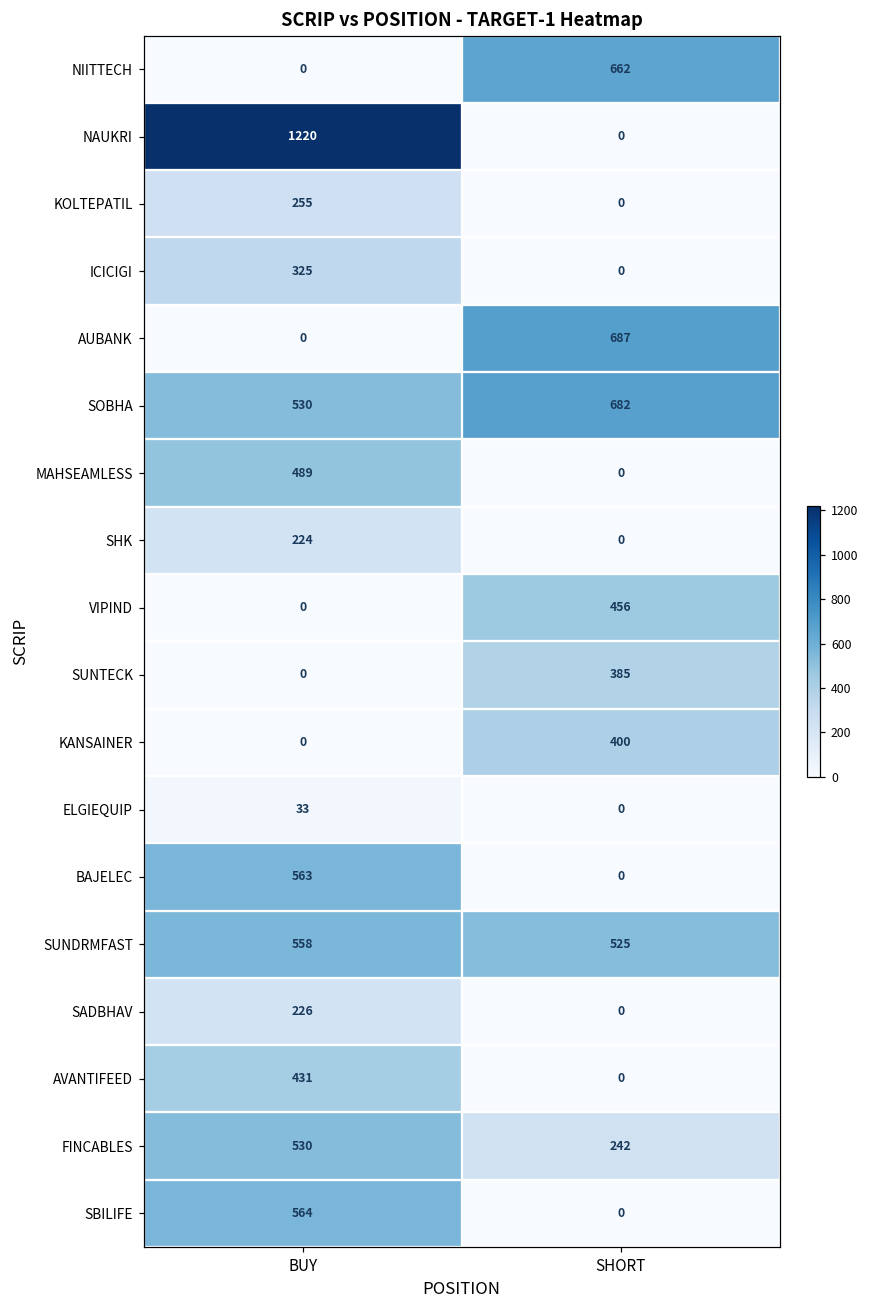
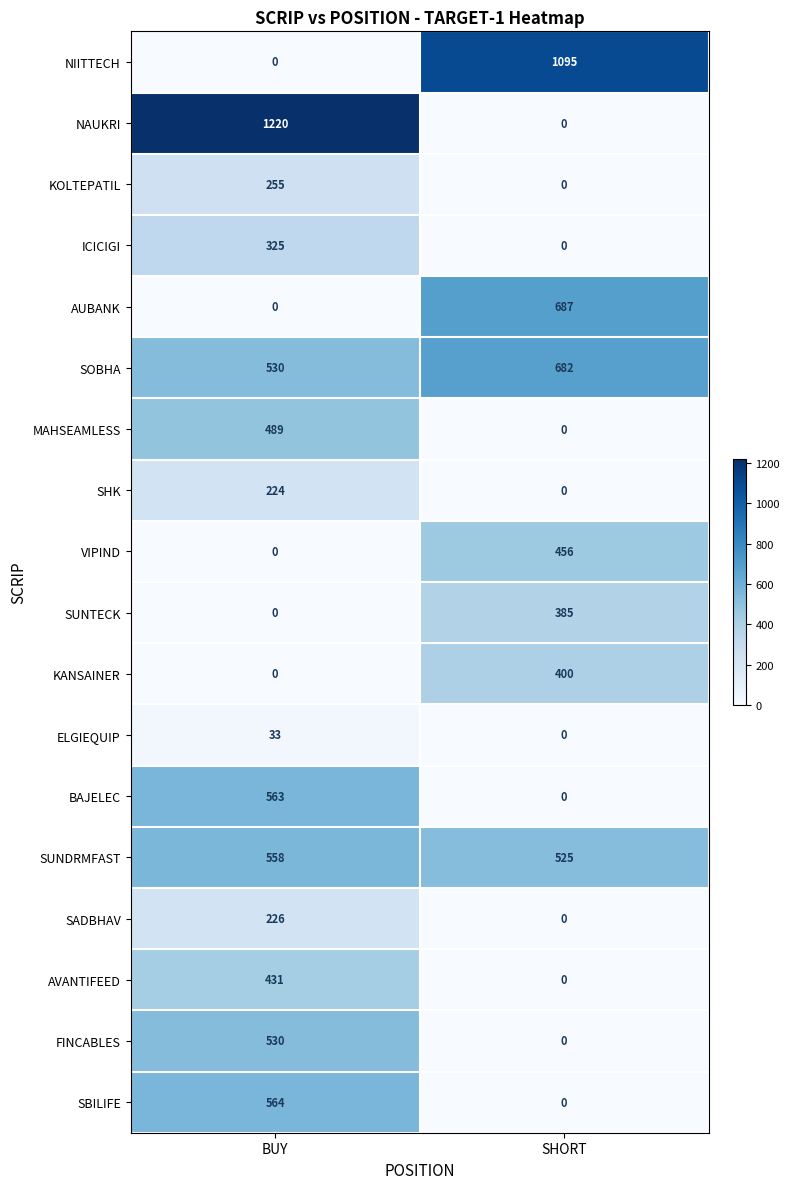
NIITTECH, SHORT: 662 -> 1095
FINCABLES, SHORT: 242 -> 0
